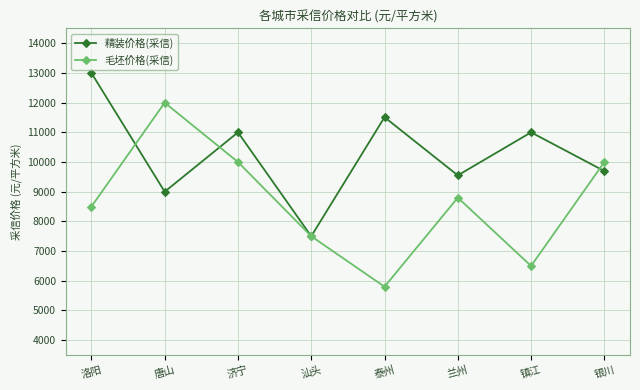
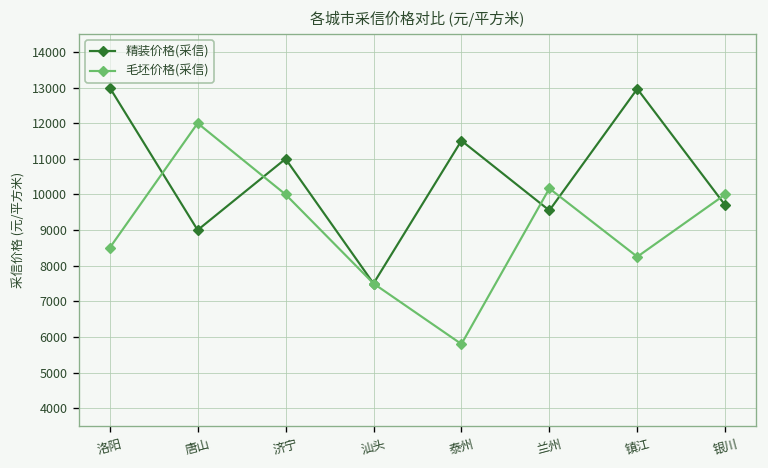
毛坯价格(采信), 兰州: 8800 -> 10200
精装价格(采信), 镇江: 11000 -> 13000
毛坯价格(采信), 镇江: 6500 -> 8300
